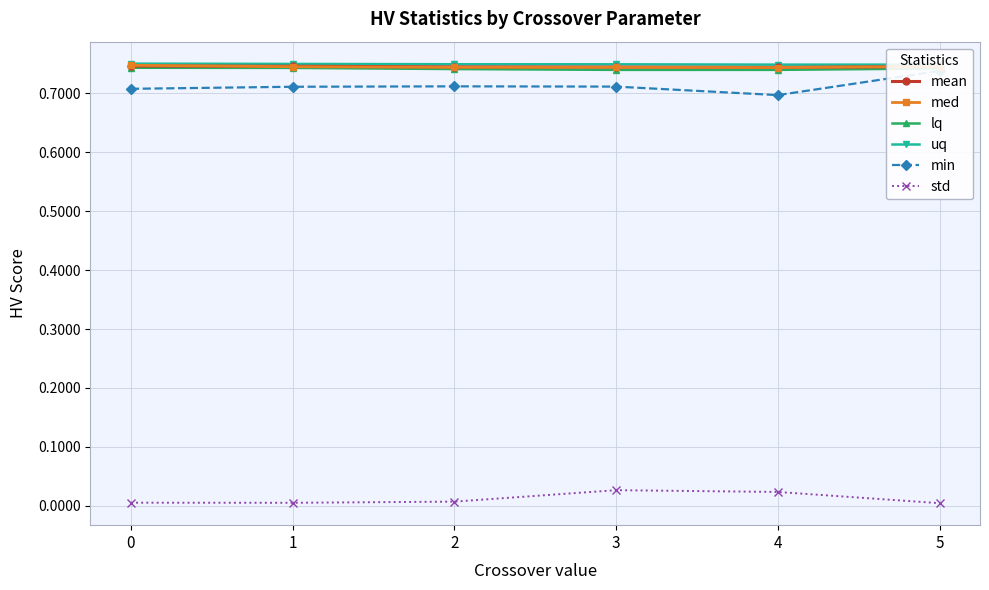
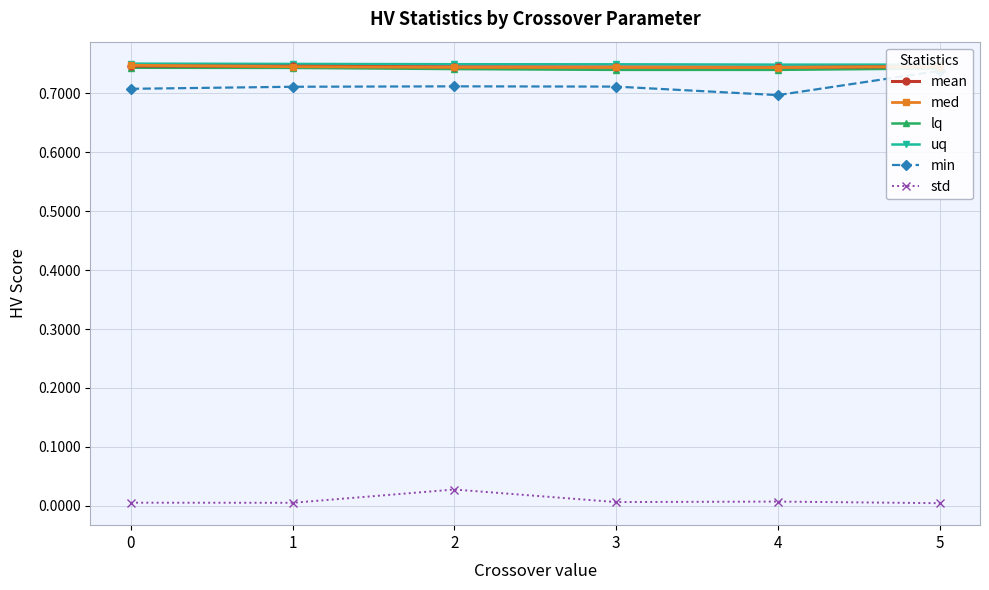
std, 2: 0.01 -> 0.03
std, 3: 0.03 -> 0.01
std, 4: 0.02 -> 0.01
